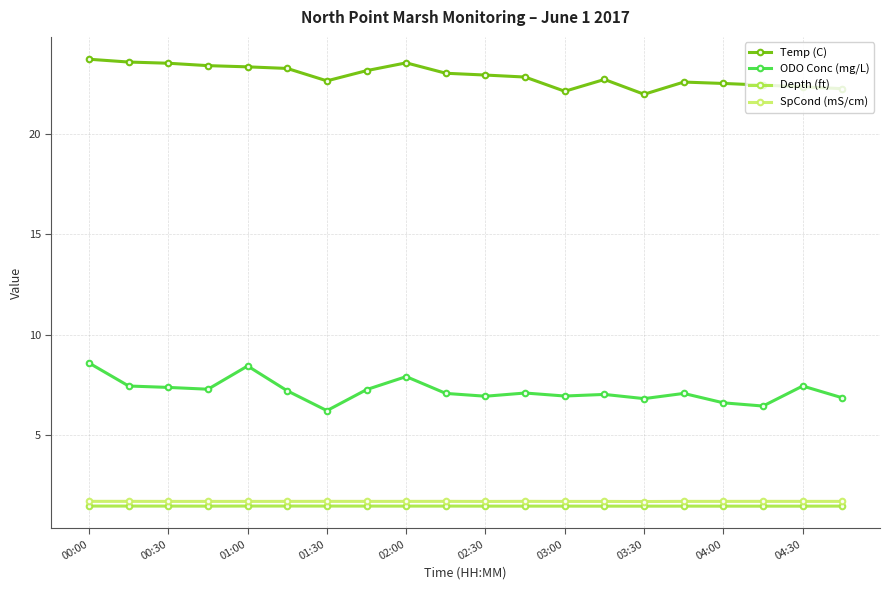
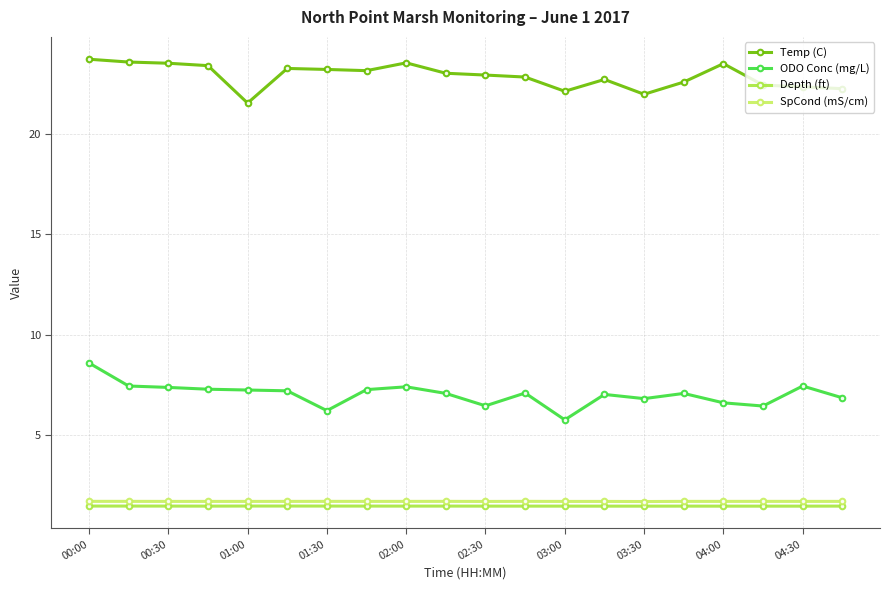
Temp (C), 01:00: 23.4 -> 21.6
ODO Conc (mg/L), 01:00: 8.4 -> 7.2
Temp (C), 01:30: 22.7 -> 23.2
ODO Conc (mg/L), 02:00: 7.9 -> 7.4
ODO Conc (mg/L), 02:30: 6.9 -> 6.4
ODO Conc (mg/L), 03:00: 6.9 -> 5.7
Temp (C), 04:00: 22.5 -> 23.5
